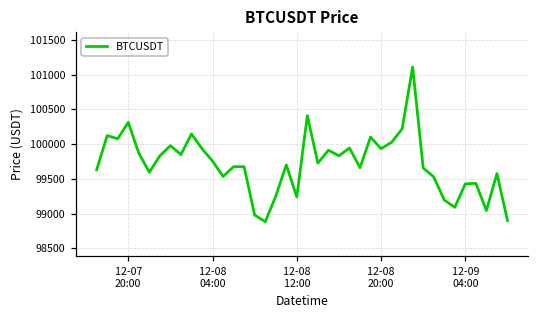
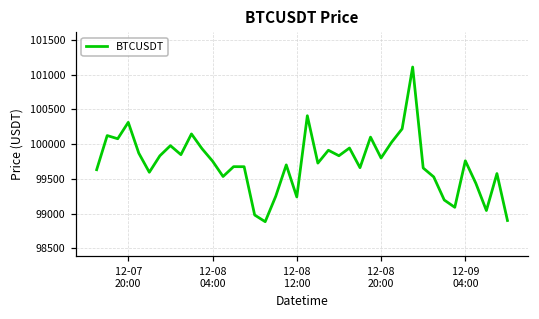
12-08 20:00: 99900 -> 99800
12-09 04:00: 99400 -> 99800
